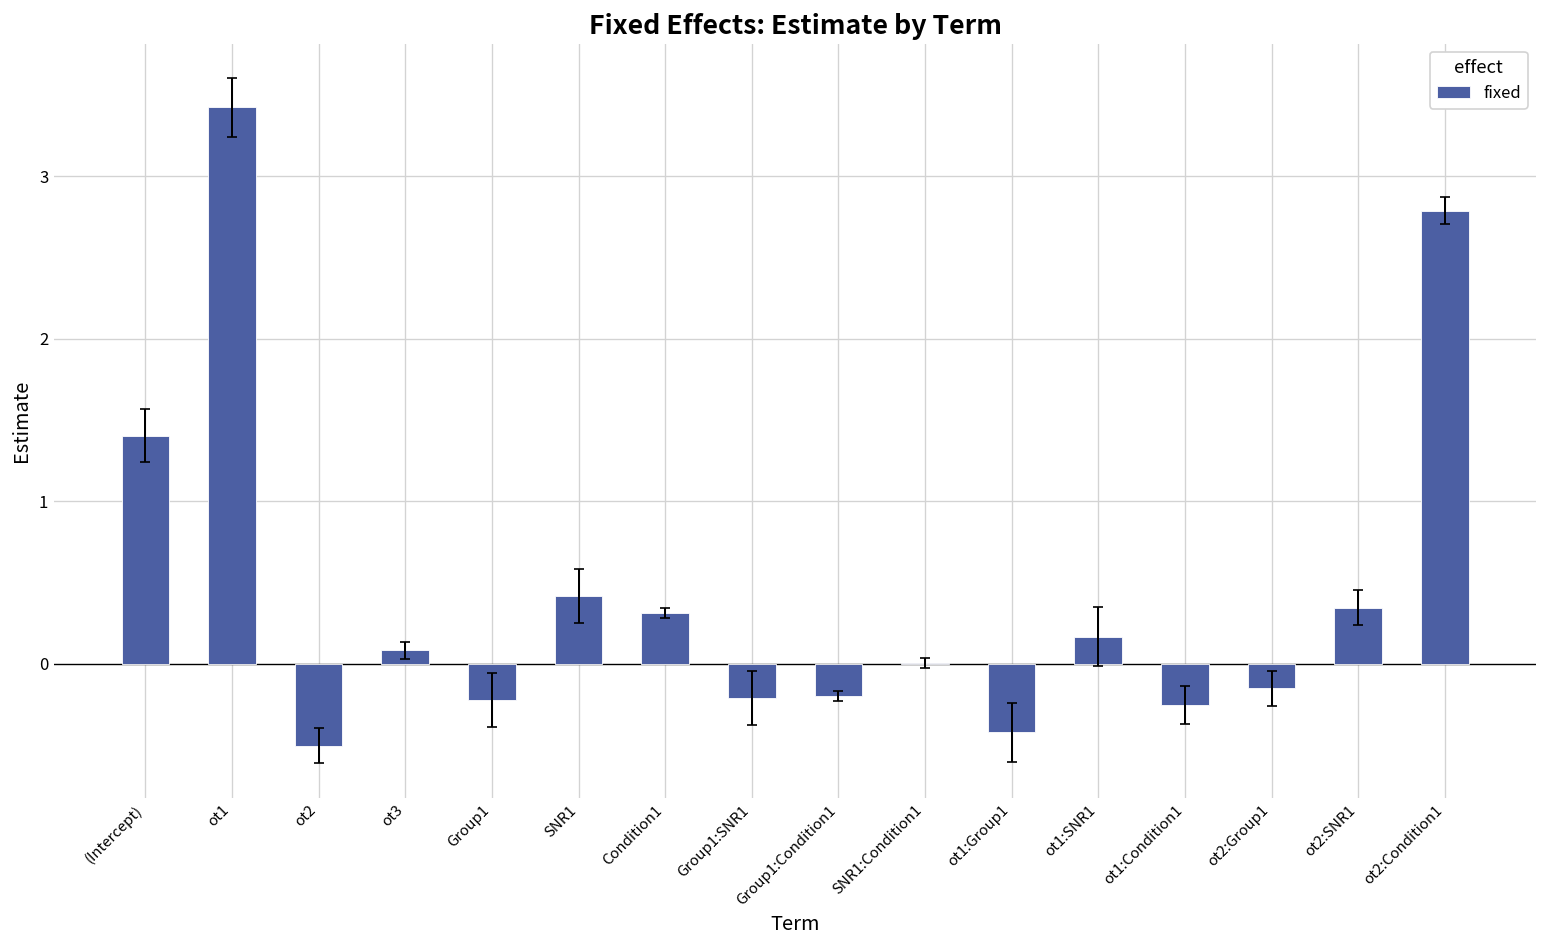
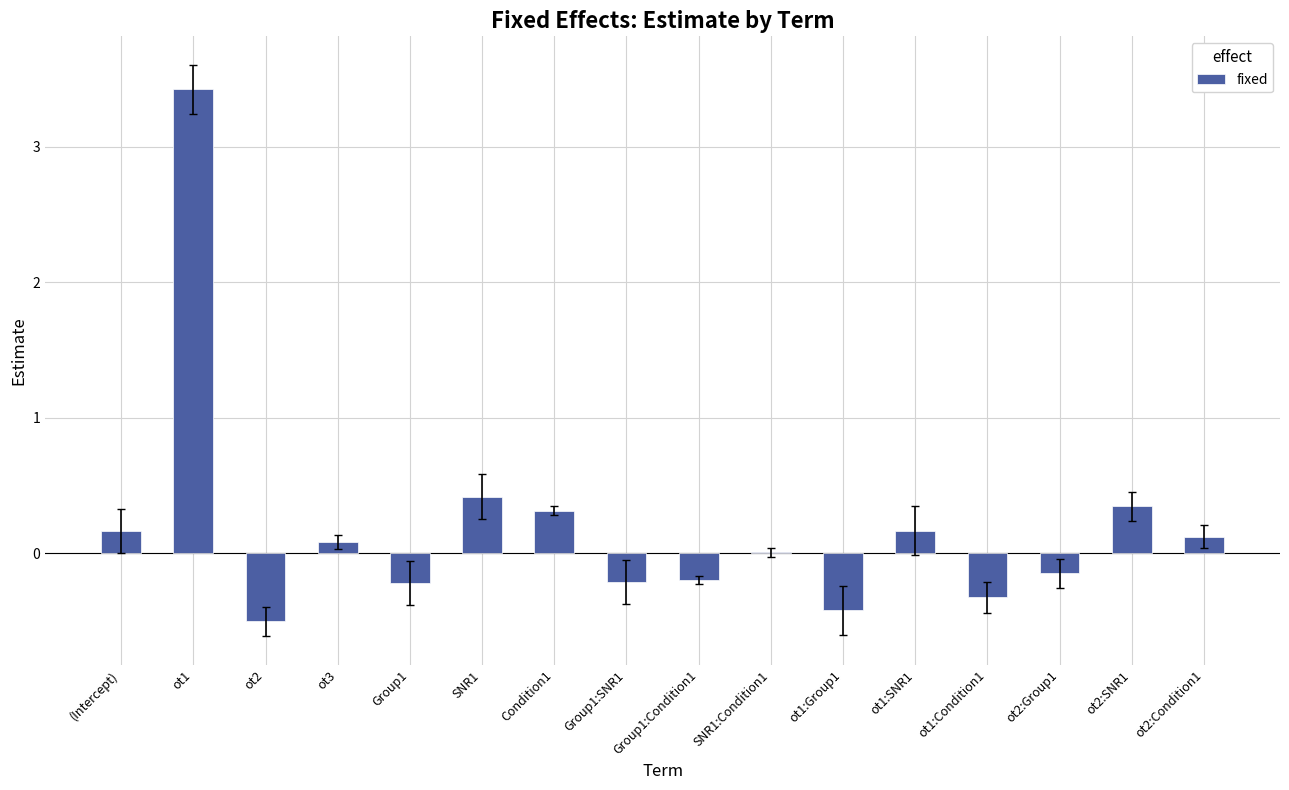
fixed, (Intercept): 1.40 -> 0.16
fixed, ot1:Condition1: -0.25 -> -0.33
fixed, ot2:Condition1: 2.79 -> 0.12
